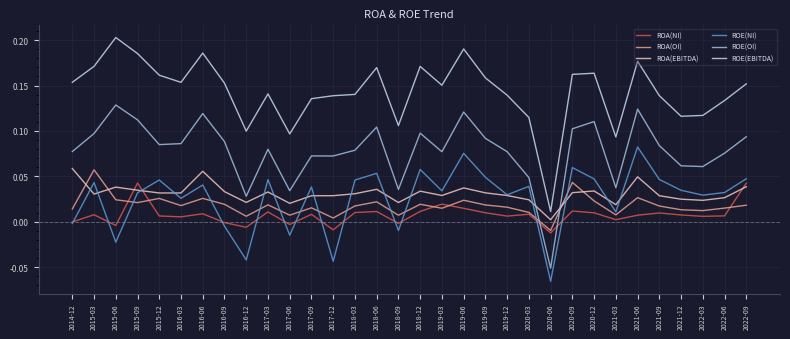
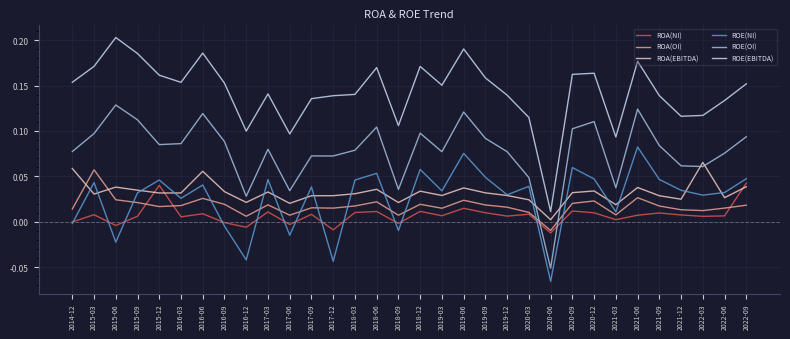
ROA(NI), 2015-09: 0.04 -> 0.01
ROA(NI), 2015-12: 0.01 -> 0.04
ROA(OI), 2015-12: 0.03 -> 0.02
ROA(OI), 2017-12: 0.00 -> 0.01
ROA(NI), 2019-03: 0.02 -> 0.01
ROA(OI), 2020-09: 0.04 -> 0.02
ROA(EBITDA), 2021-06: 0.05 -> 0.04
ROA(EBITDA), 2022-03: 0.02 -> 0.07
